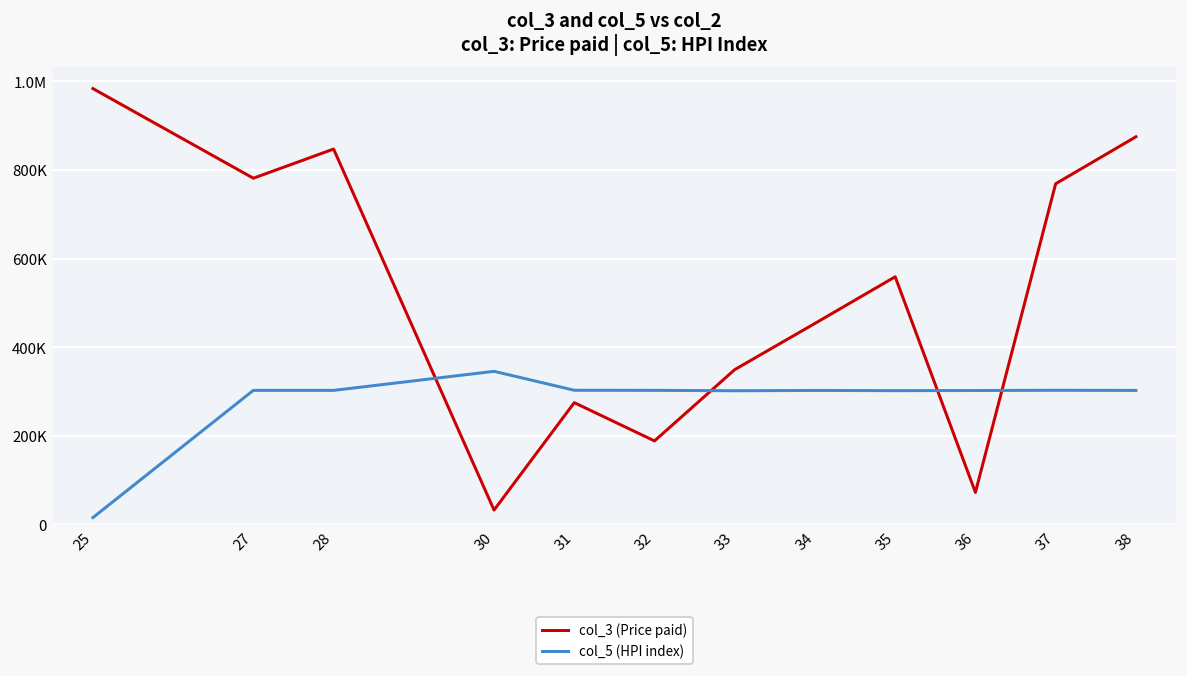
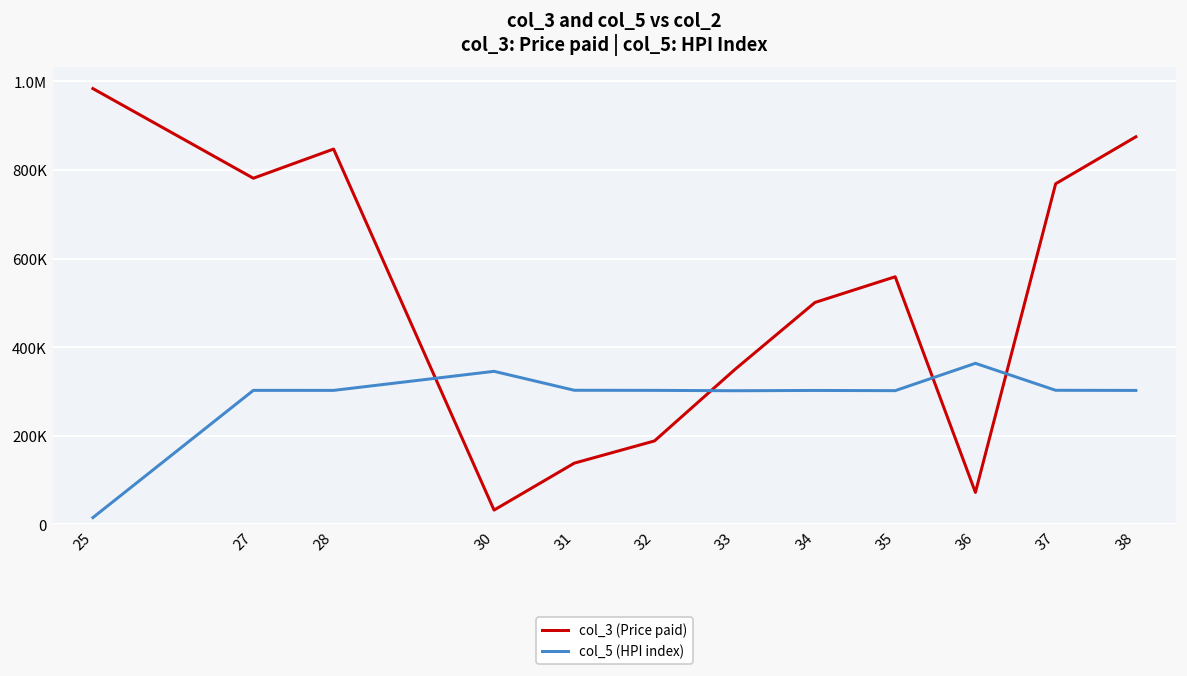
col_3 (Price paid), 31: 270000 -> 140000
col_3 (Price paid), 34: 450000 -> 500000
col_5 (HPI index), 36: 300000 -> 360000
